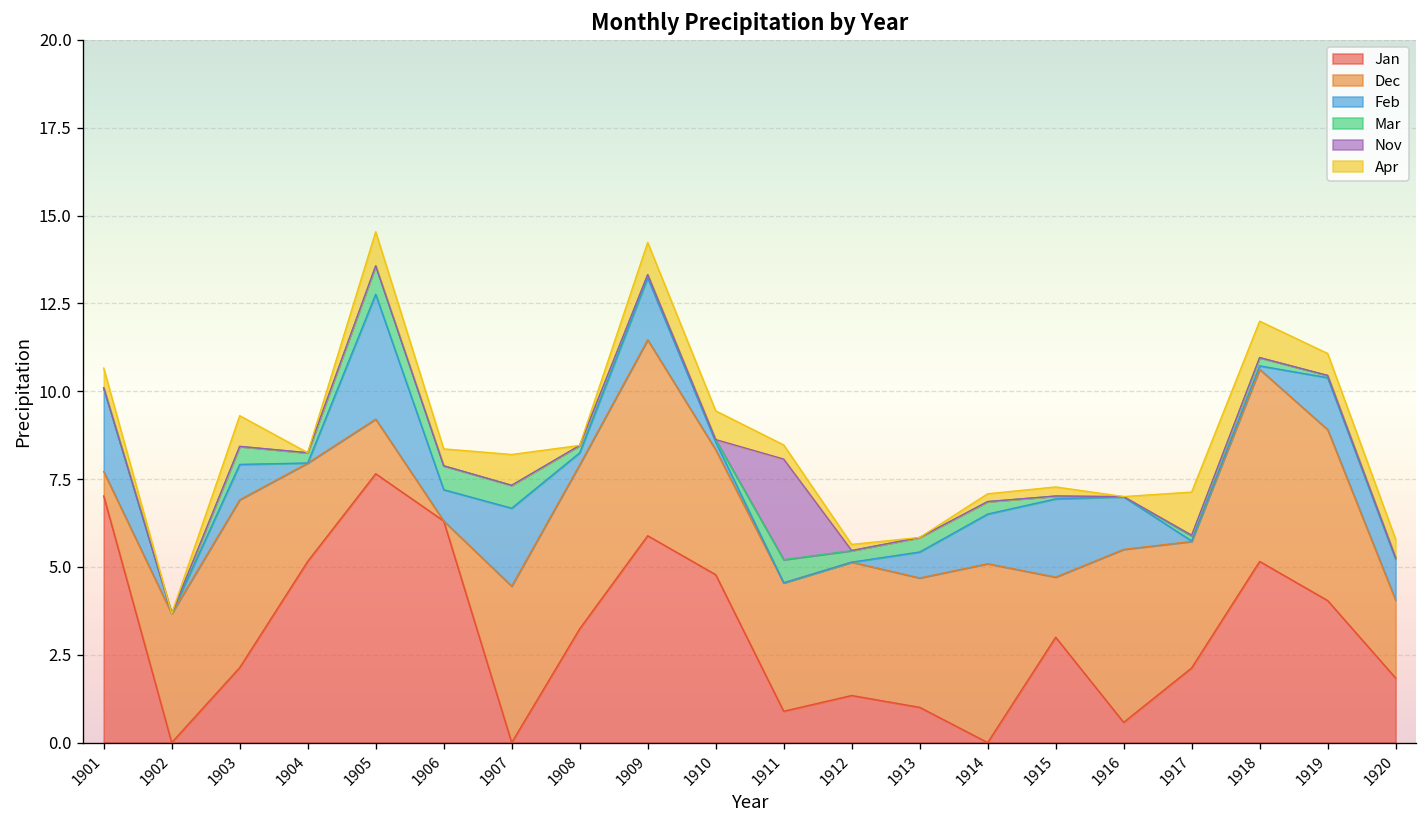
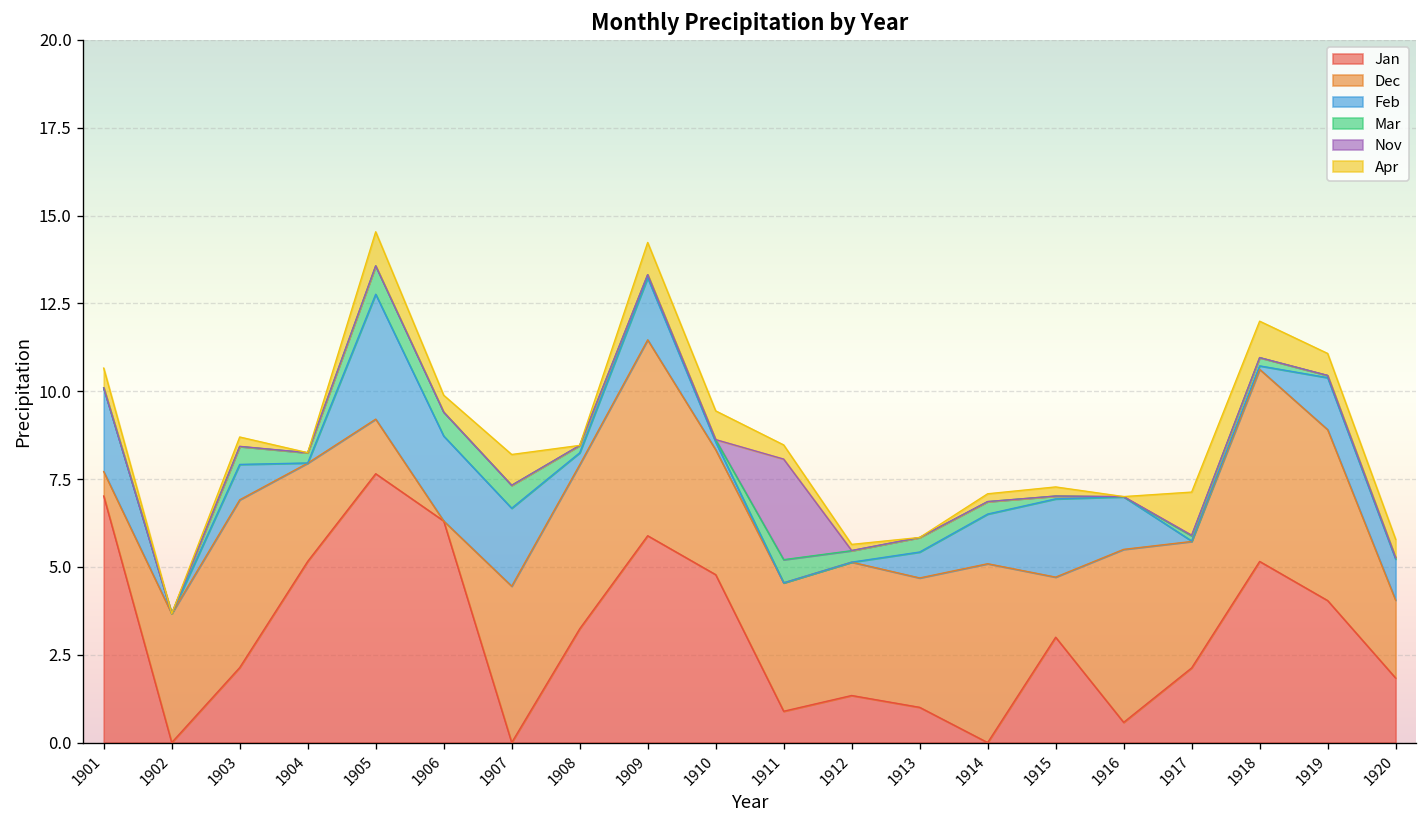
Apr, 1903: 0.9 -> 0.3
Feb, 1906: 0.9 -> 2.4
